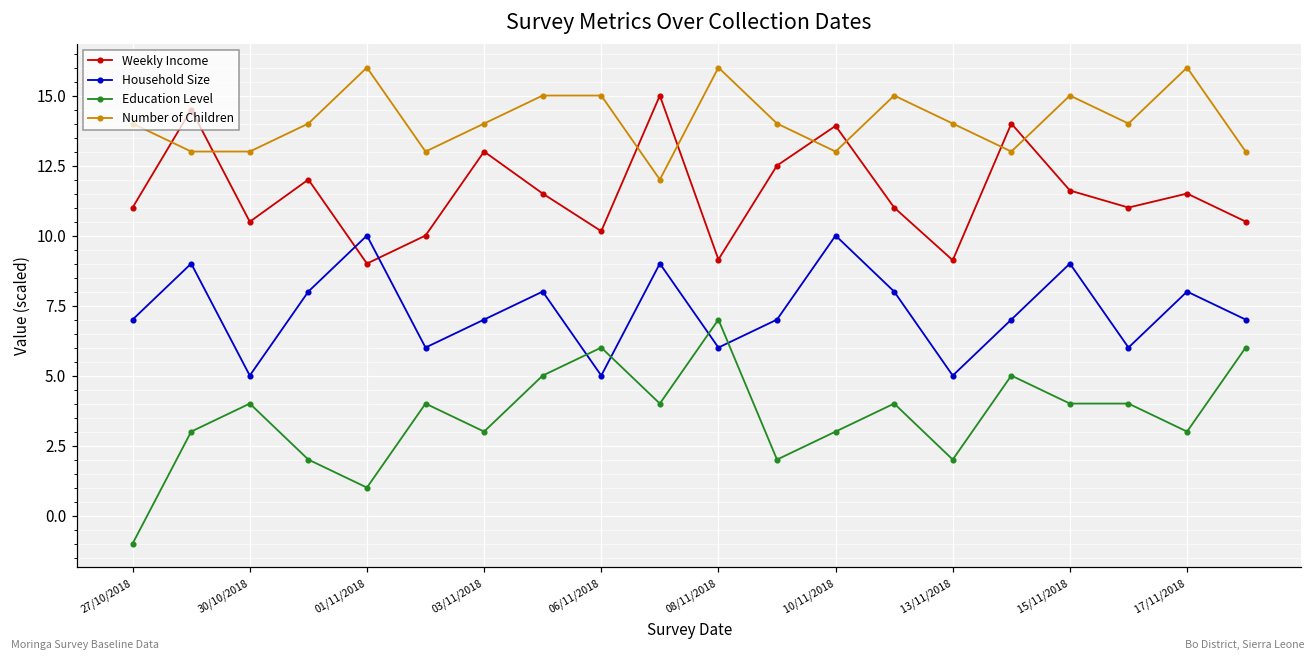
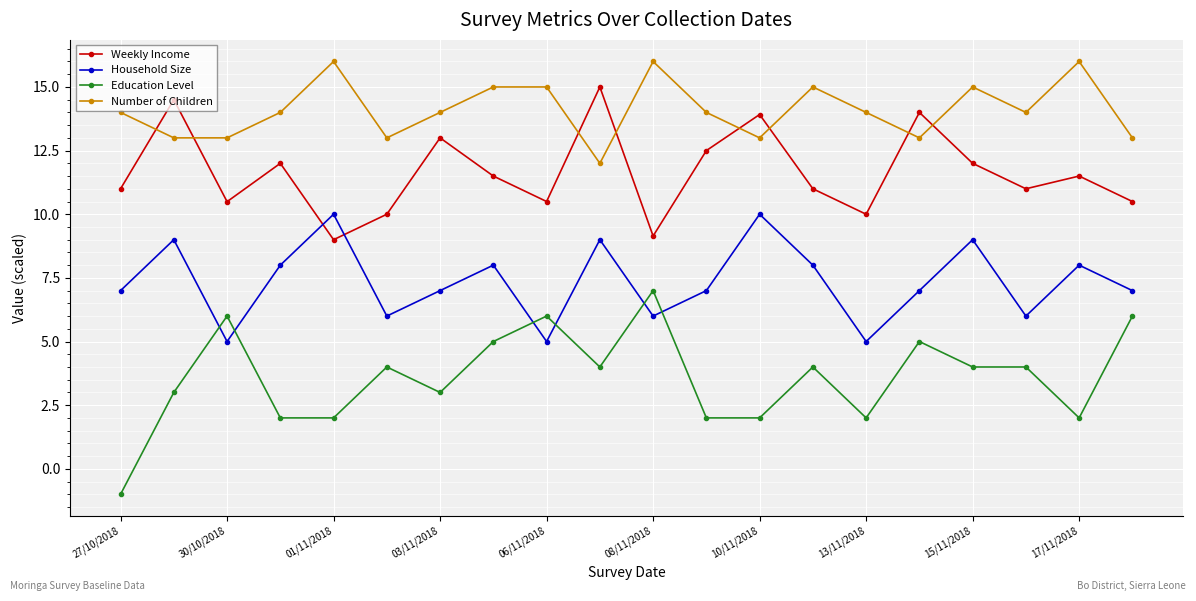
Education Level, 30/10/2018: 4.0 -> 6.0
Education Level, 01/11/2018: 1.0 -> 2.0
Weekly Income, 06/11/2018: 10.2 -> 10.5
Education Level, 10/11/2018: 3.0 -> 2.0
Weekly Income, 13/11/2018: 9.1 -> 10.0
Weekly Income, 15/11/2018: 11.6 -> 12.0
Education Level, 17/11/2018: 3.0 -> 2.0
